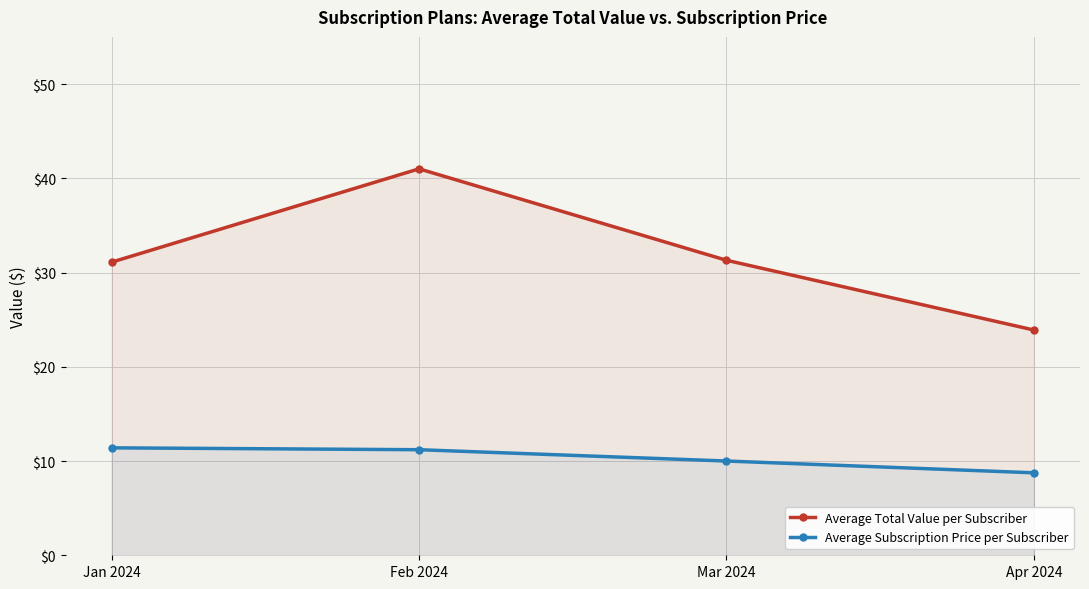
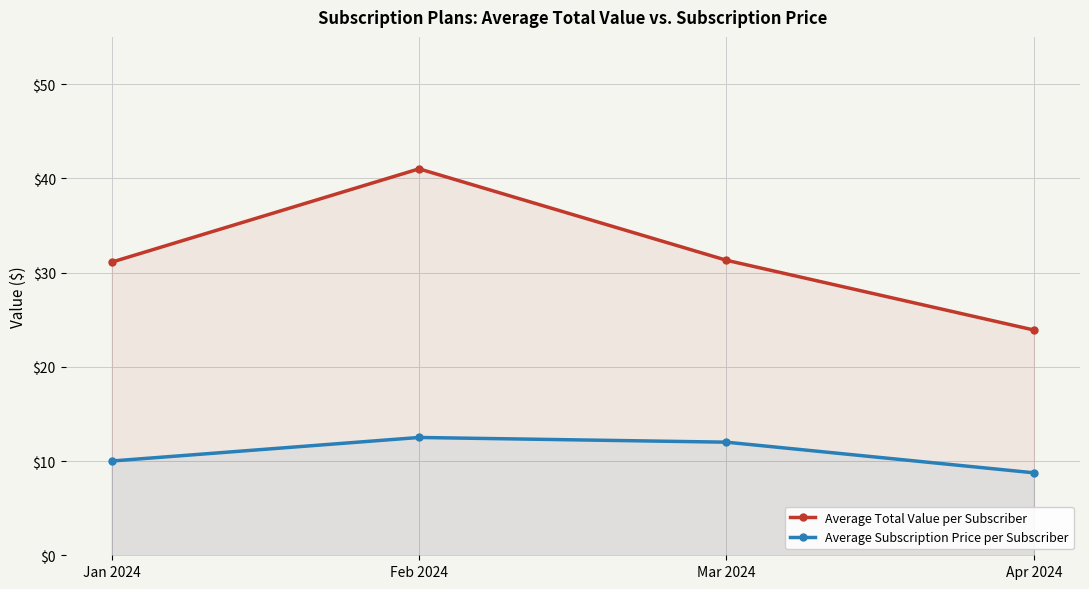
Average Subscription Price per Subscriber, Jan 2024: $11 -> $10
Average Subscription Price per Subscriber, Feb 2024: $11 -> $13
Average Subscription Price per Subscriber, Mar 2024: $10 -> $12
